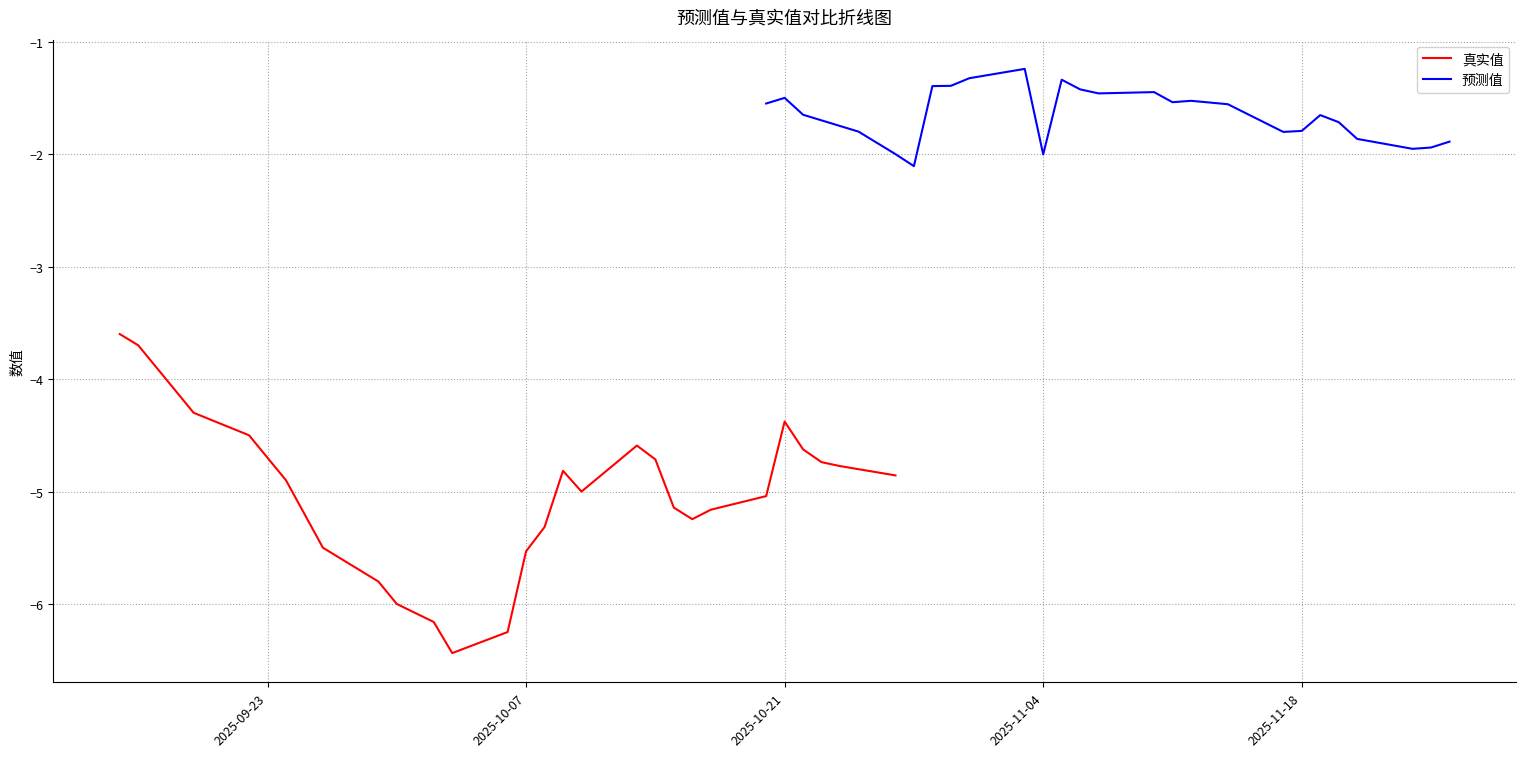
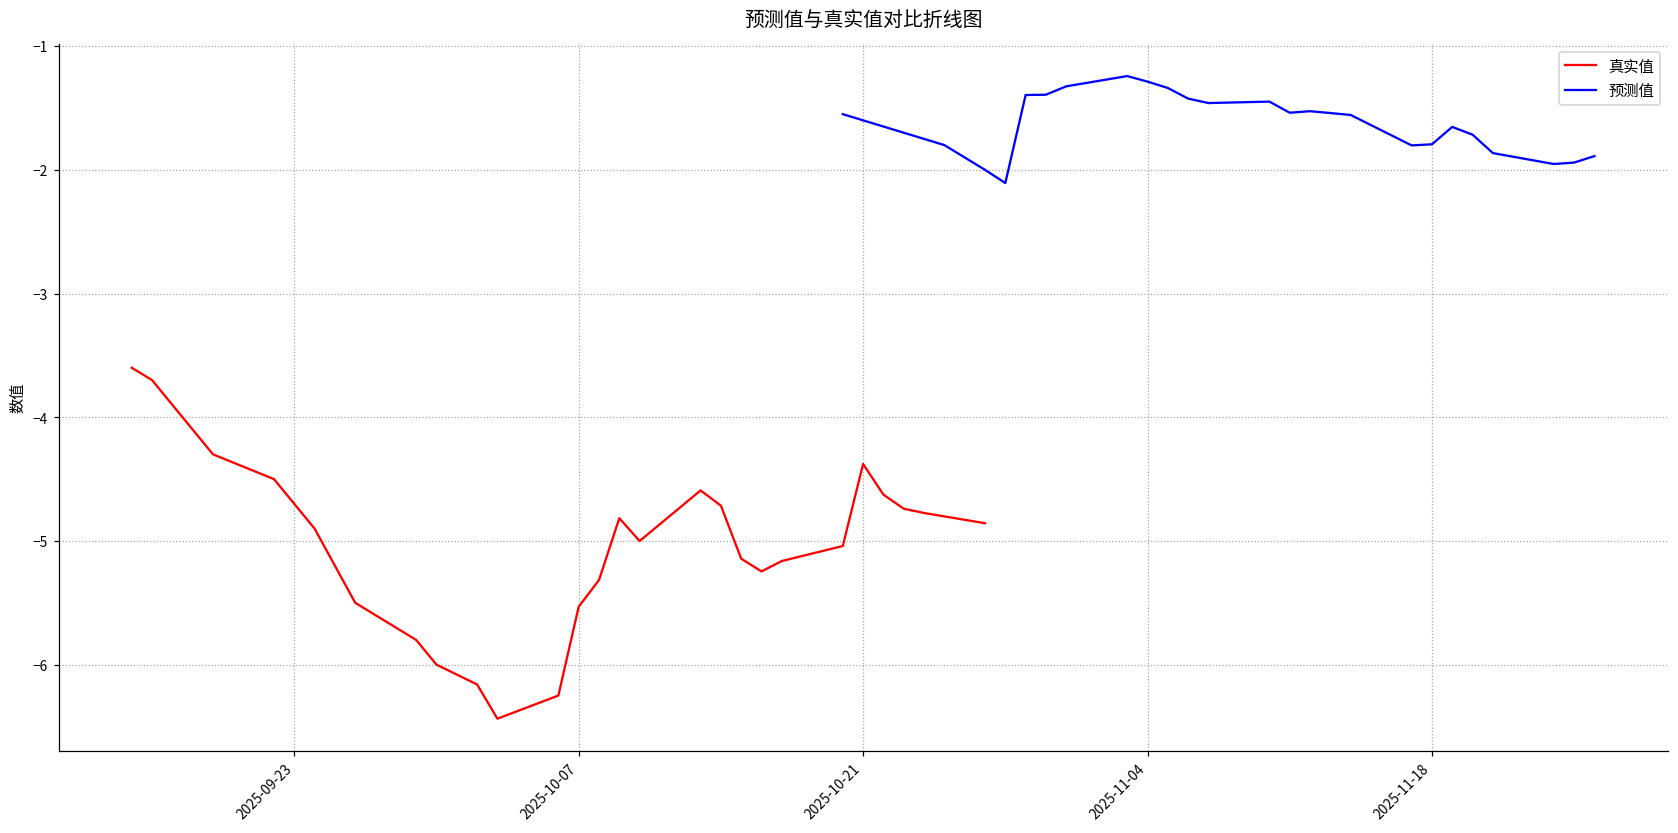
预测值, 2025-10-21: -1.5 -> -1.6
预测值, 2025-11-04: -2.00 -> -1.29
